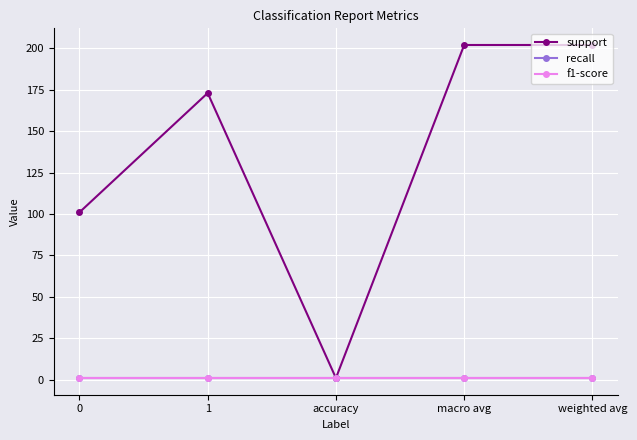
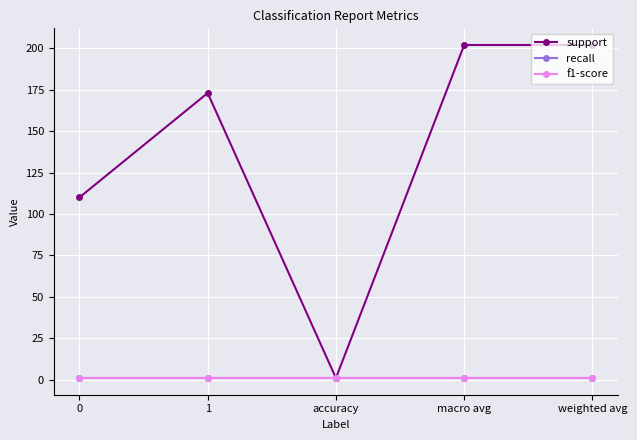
support, 0: 101 -> 110
